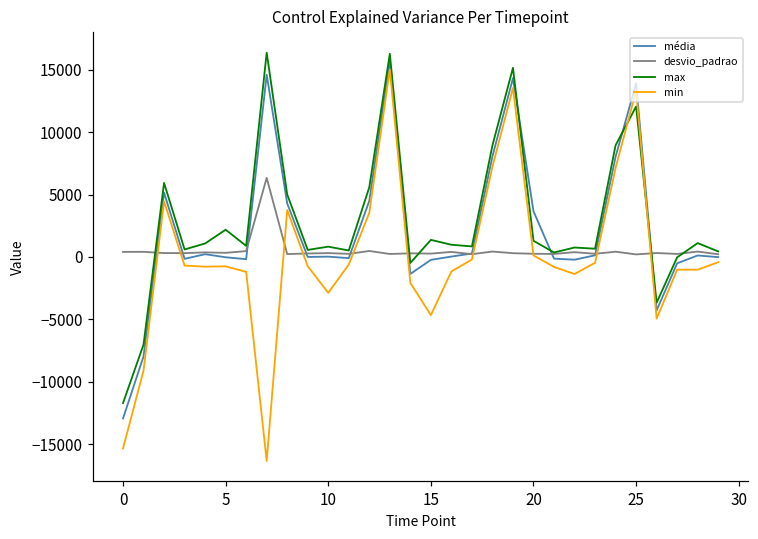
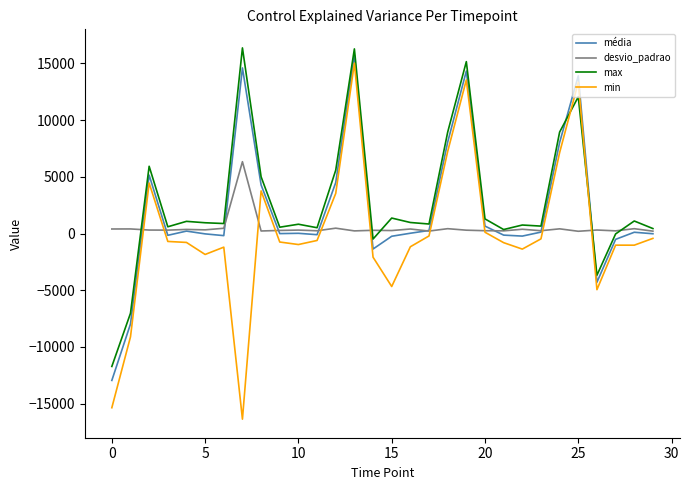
max, 5: 2200 -> 1000
min, 5: -800 -> -1800
min, 10: -2900 -> -1000
média, 20: 3700 -> 700
